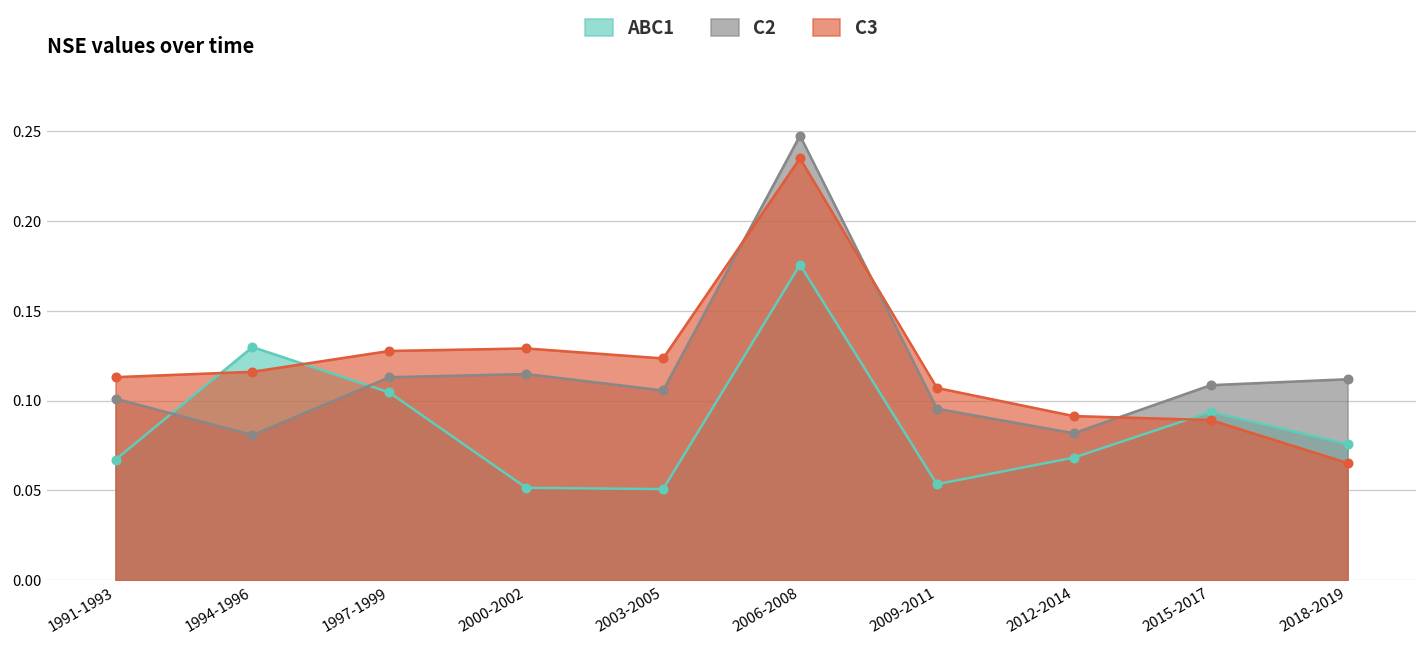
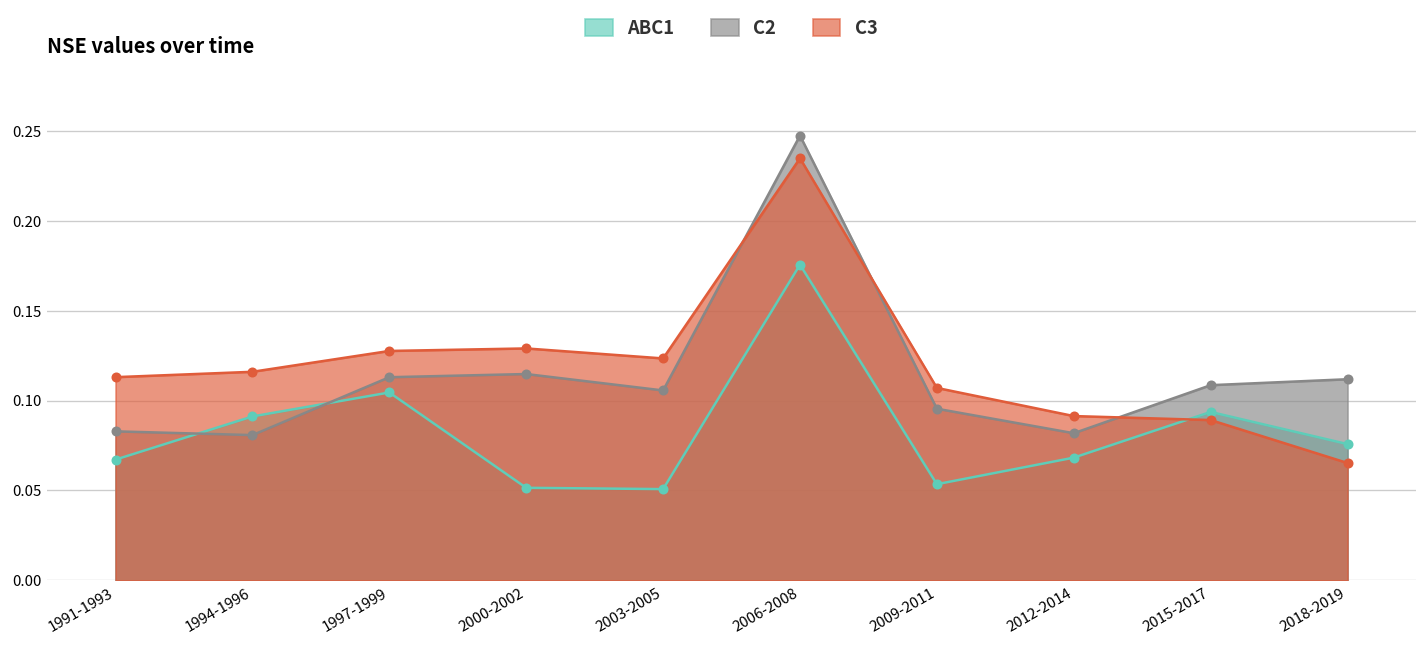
C2, 1991-1993: 0.101 -> 0.083
ABC1, 1994-1996: 0.130 -> 0.091
